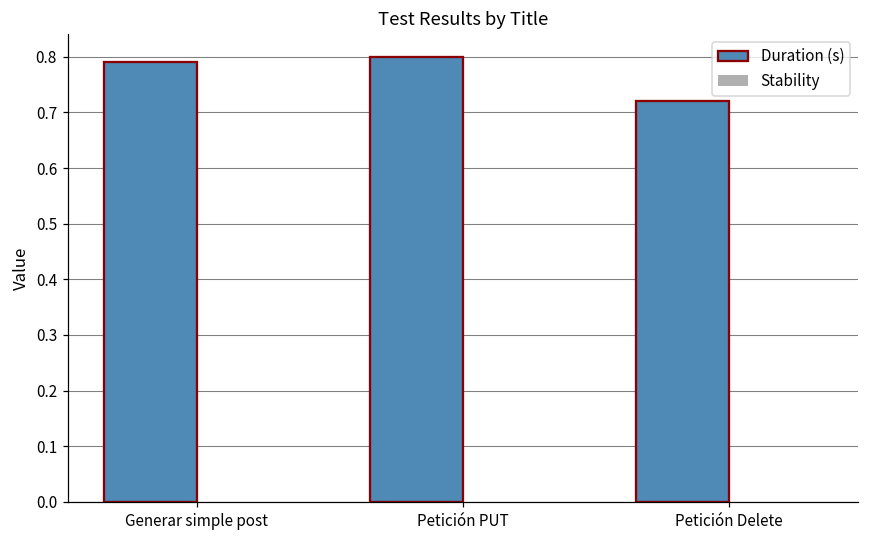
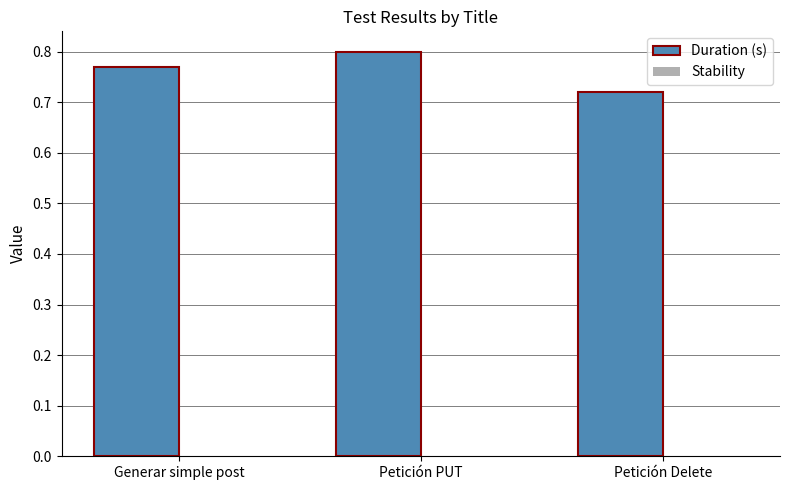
Duration (s), Generar simple post: 0.79 -> 0.77
